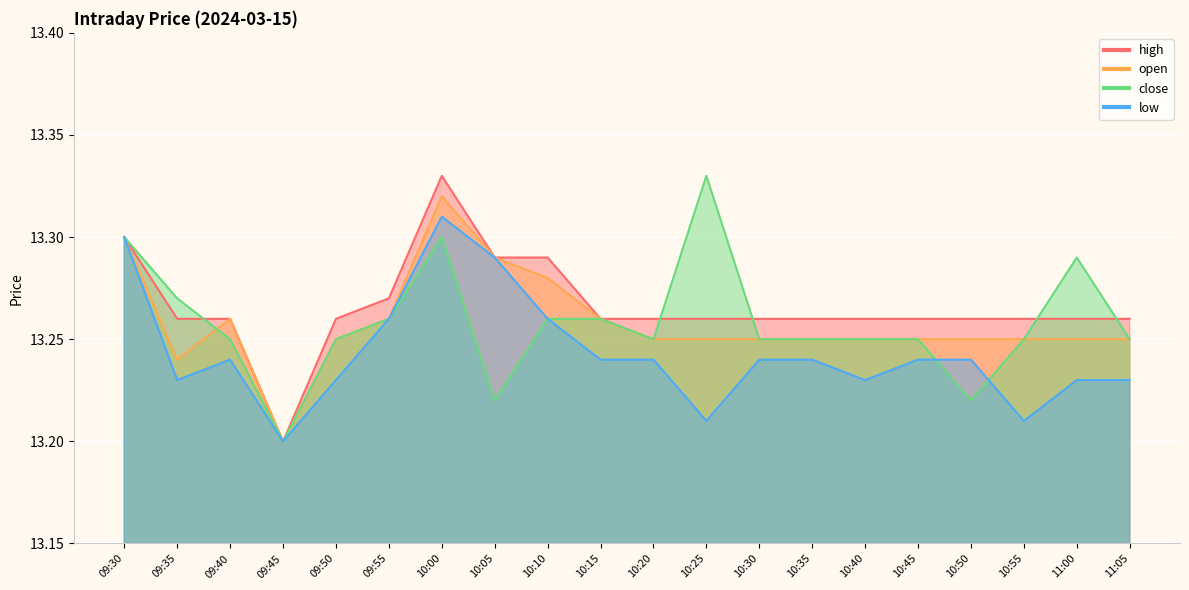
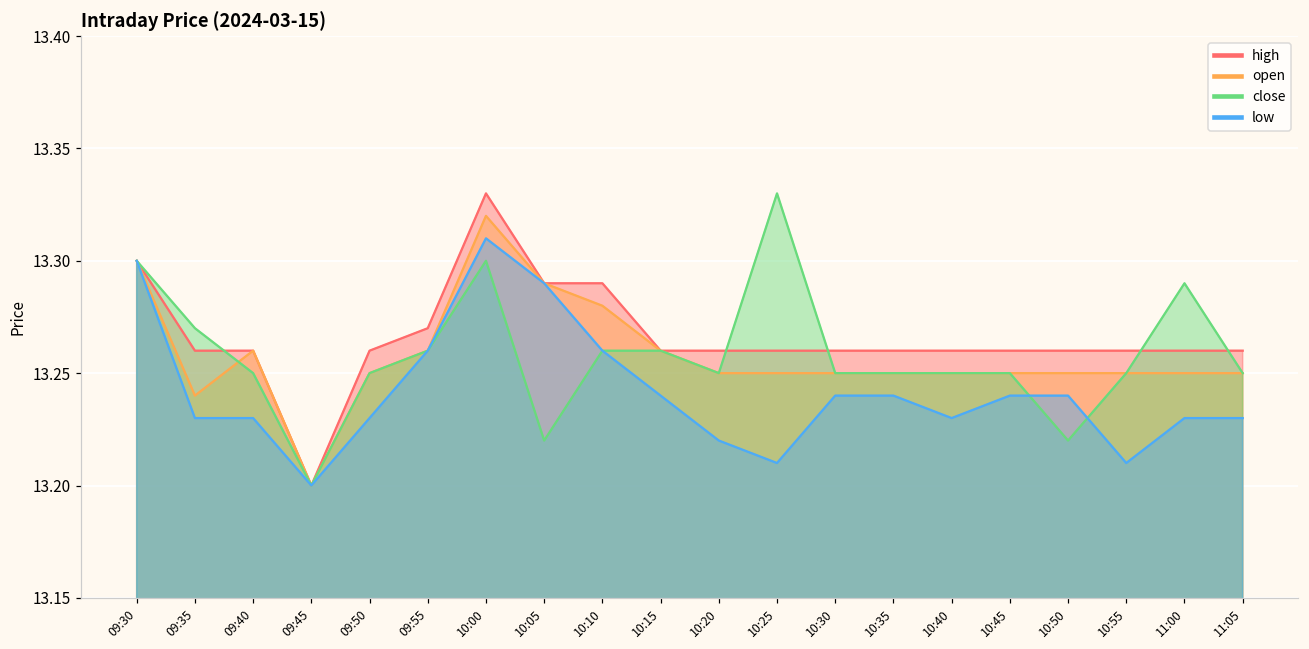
low, 09:40: 13.24 -> 13.23
low, 10:20: 13.24 -> 13.22
